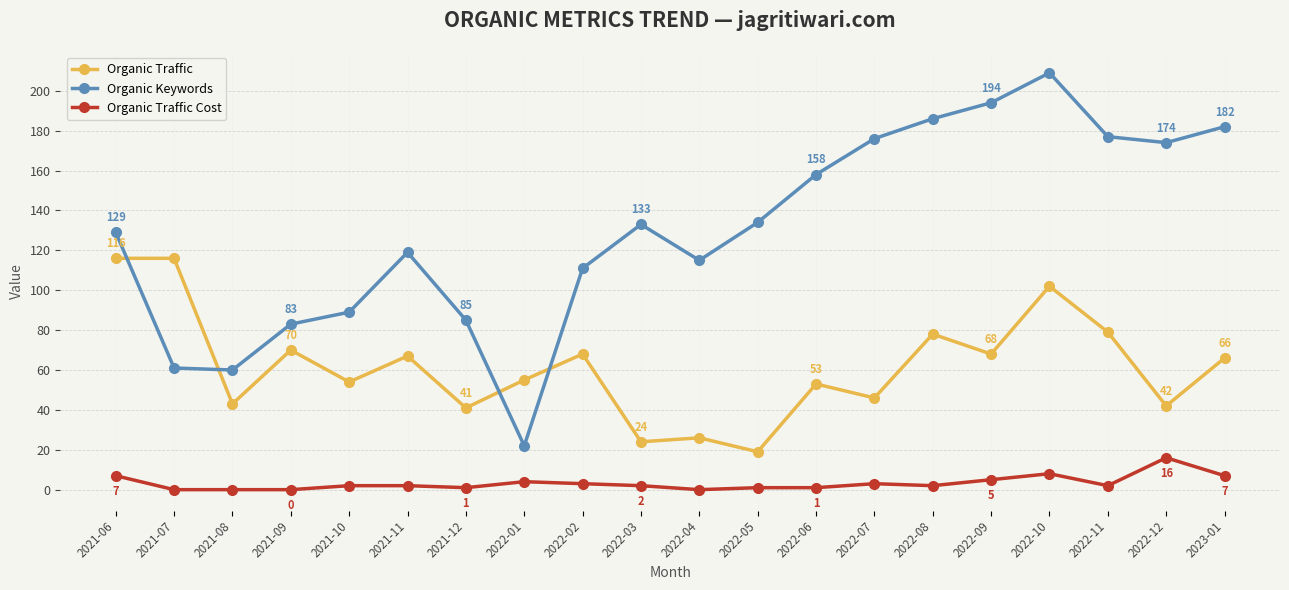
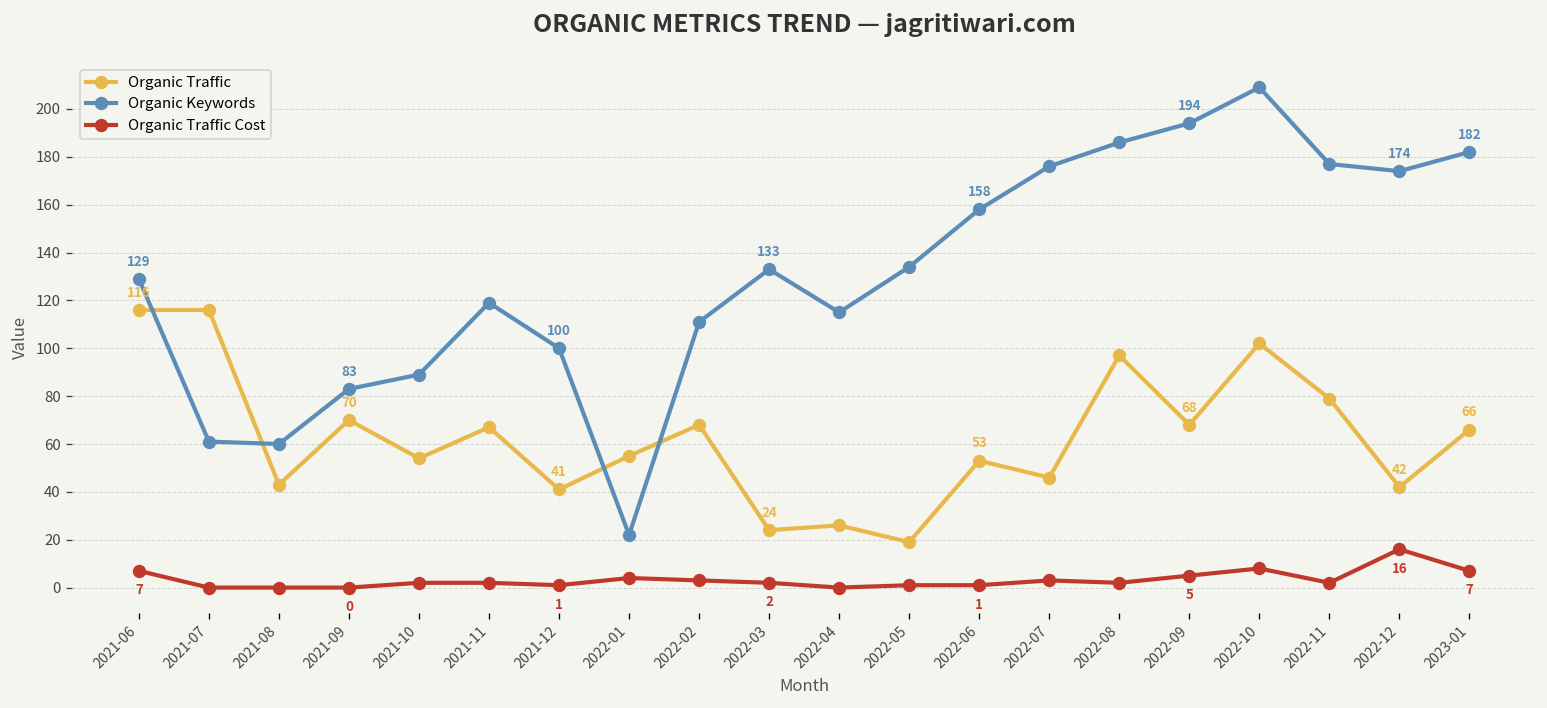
Organic Keywords, 2021-12: 85 -> 100
Organic Traffic, 2022-08: 78 -> 97
